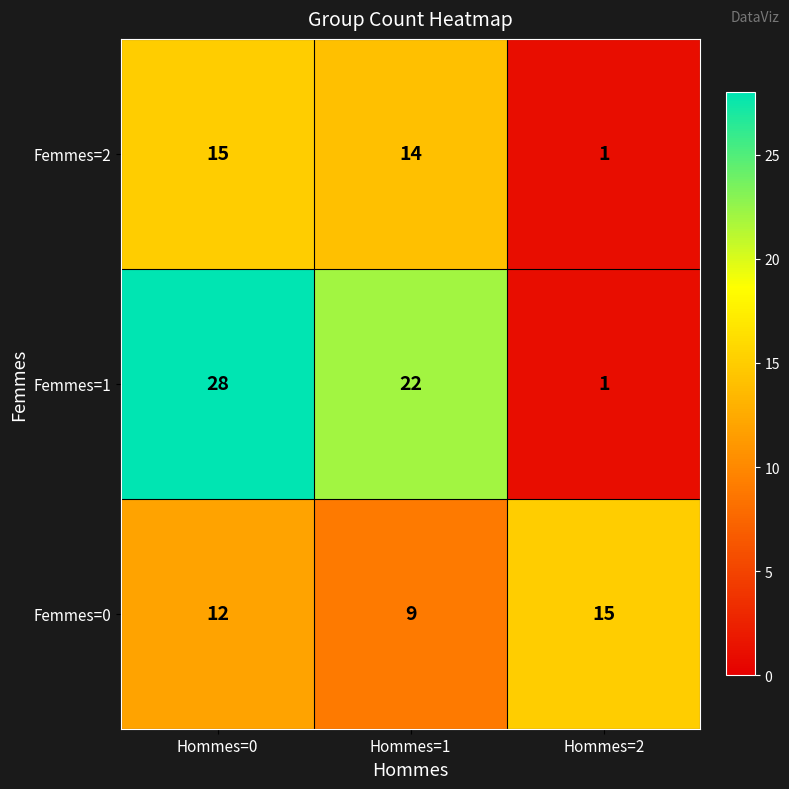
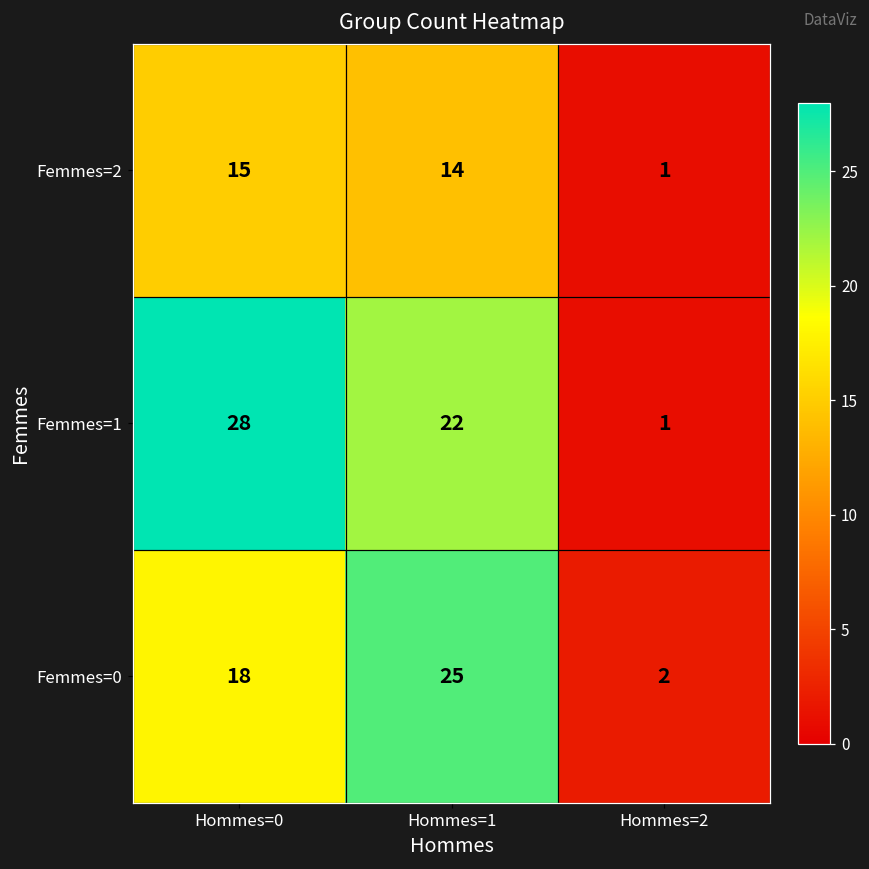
Femmes=0, Hommes=0: 12 -> 18
Femmes=0, Hommes=1: 9 -> 25
Femmes=0, Hommes=2: 15 -> 2
